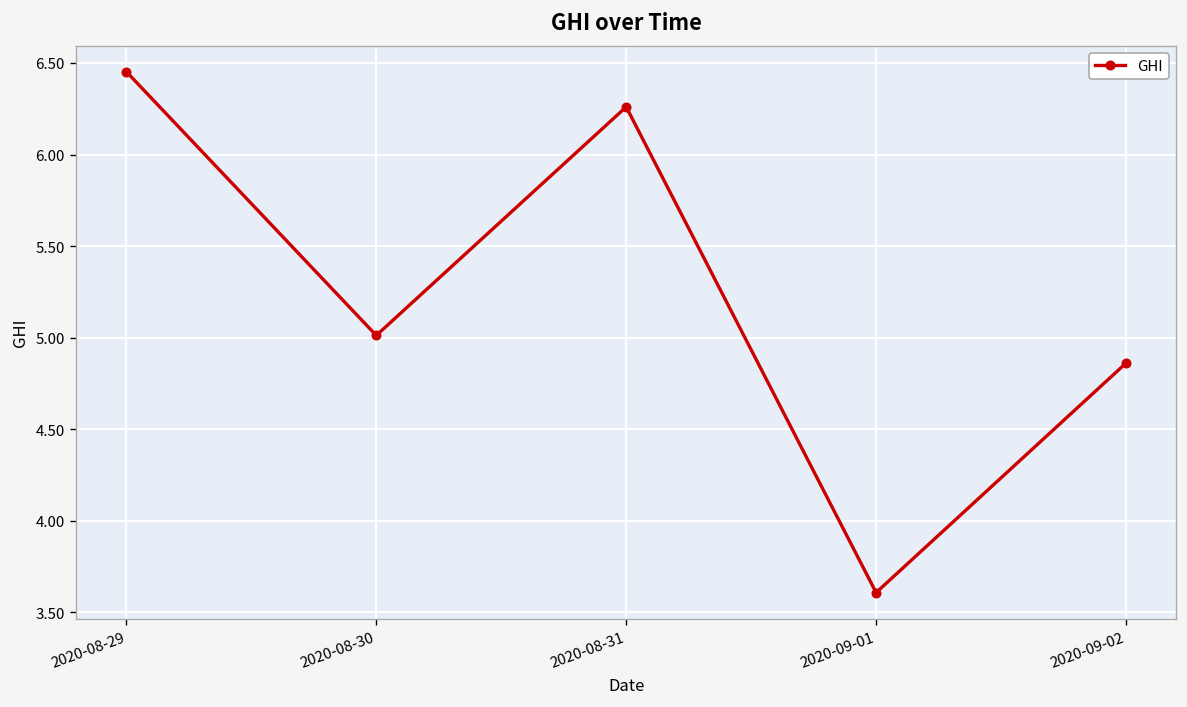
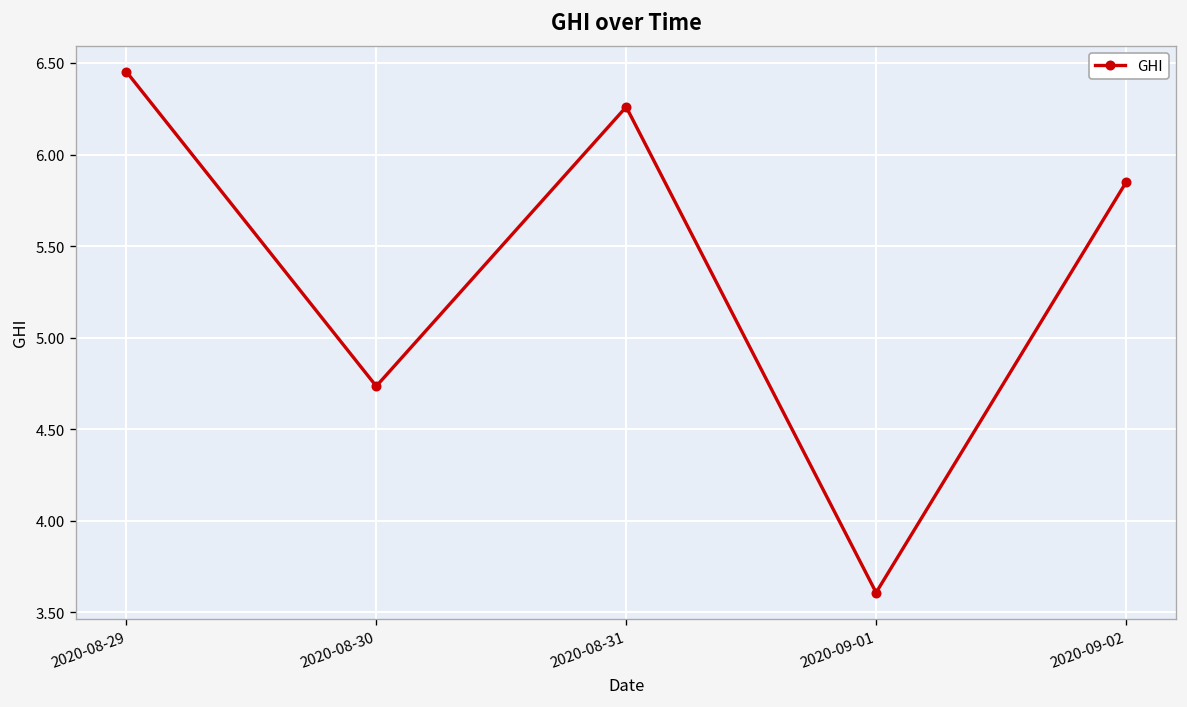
2020-08-30: 5.01 -> 4.73
2020-09-02: 4.86 -> 5.85
